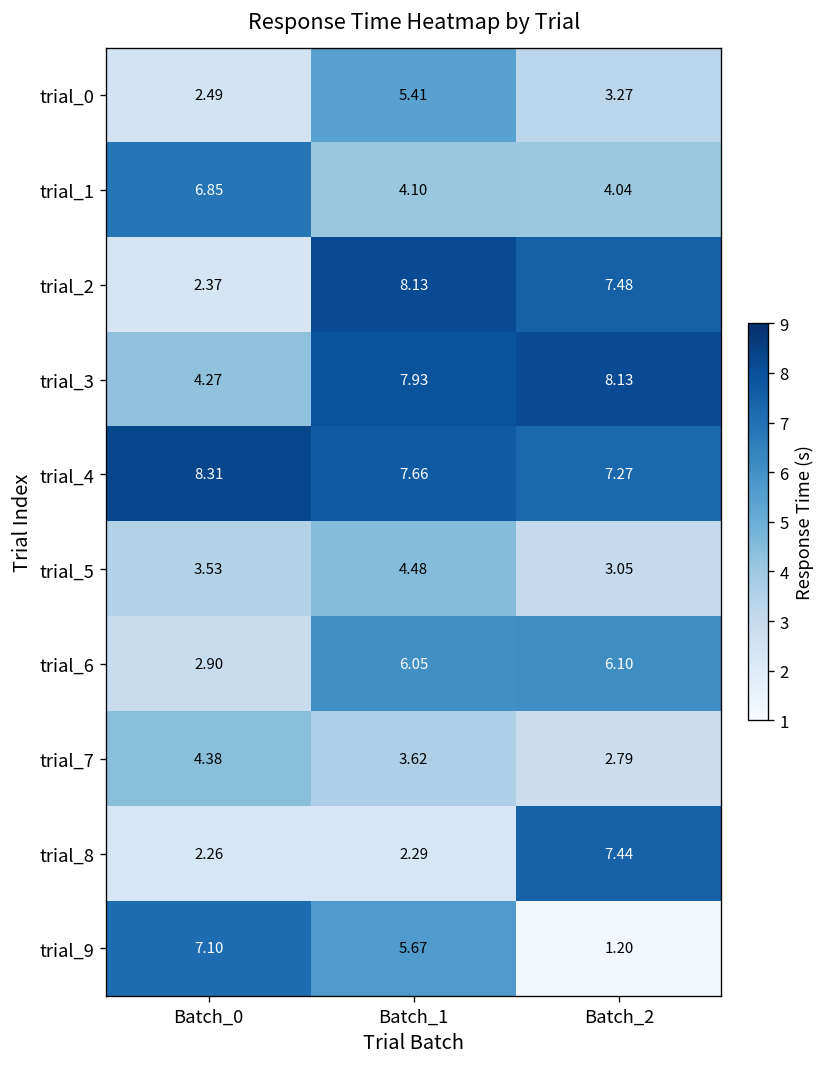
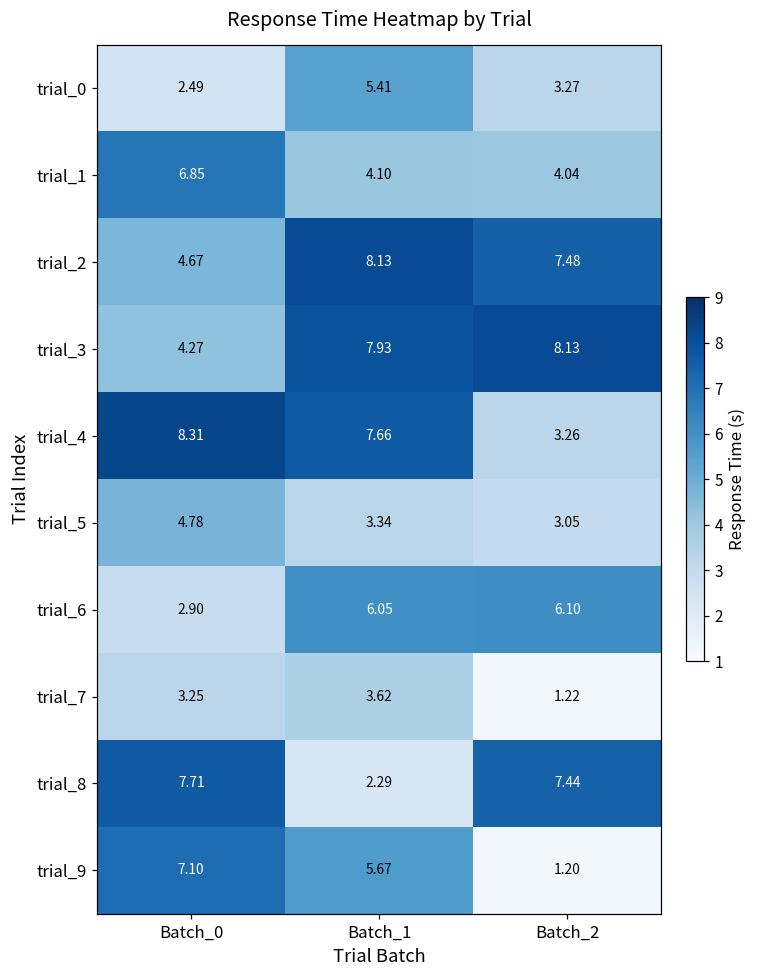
trial_2, Batch_0: 2.37 -> 4.67
trial_4, Batch_2: 7.27 -> 3.26
trial_5, Batch_0: 3.53 -> 4.78
trial_5, Batch_1: 4.48 -> 3.34
trial_7, Batch_0: 4.38 -> 3.25
trial_7, Batch_2: 2.79 -> 1.22
trial_8, Batch_0: 2.26 -> 7.71
